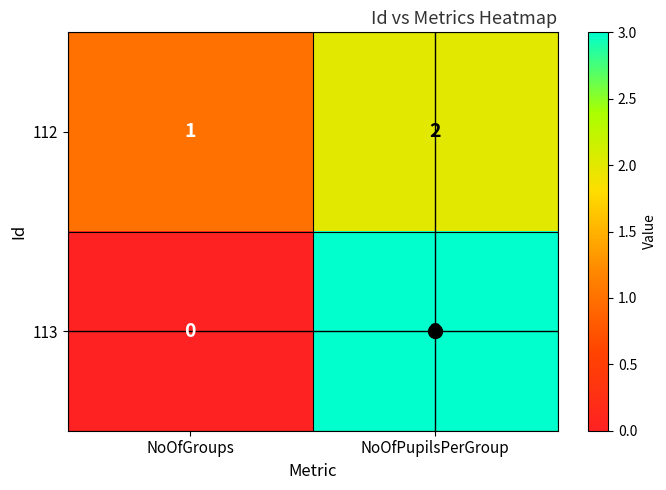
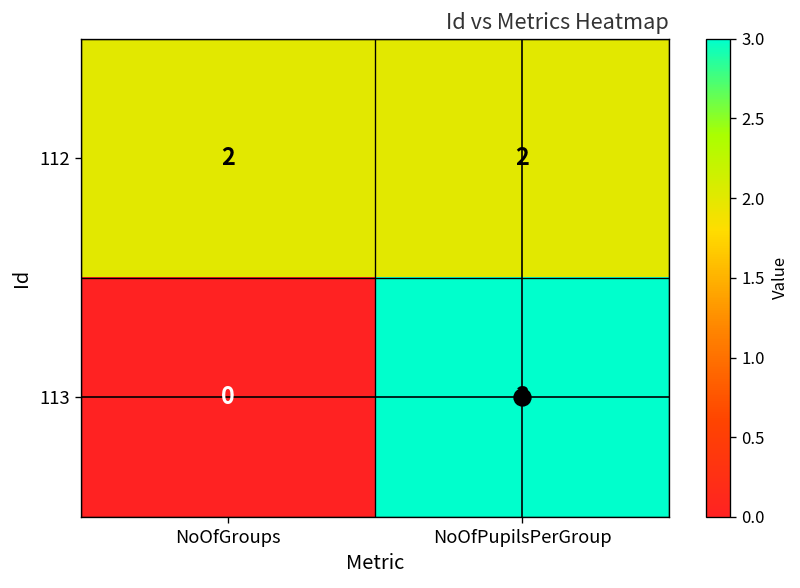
112, NoOfGroups: 1 -> 2
